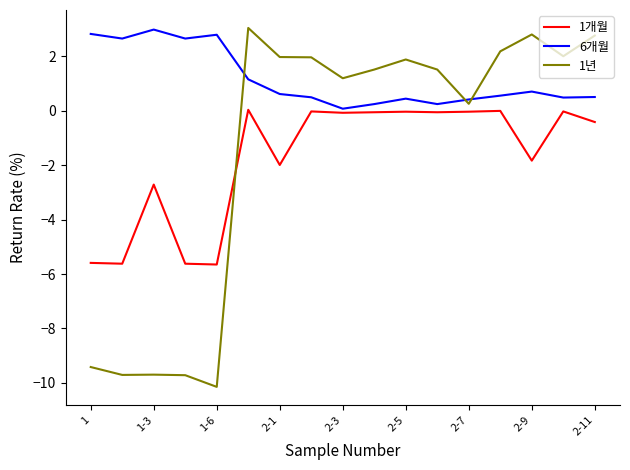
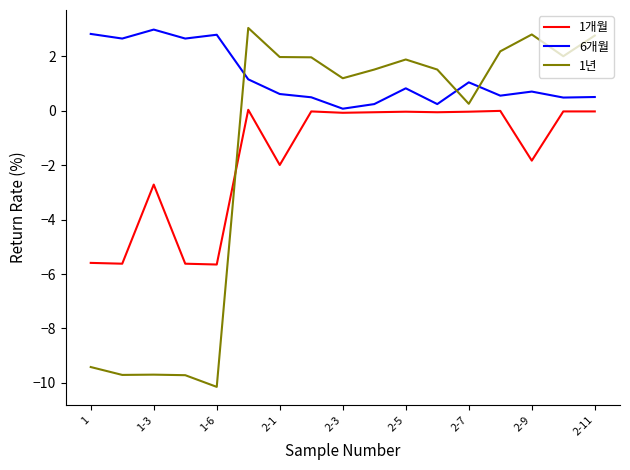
6개월, 2-5: 0.5 -> 0.8
6개월, 2-7: 0.4 -> 1.1
1개월, 2-11: -0.4 -> 0.0
